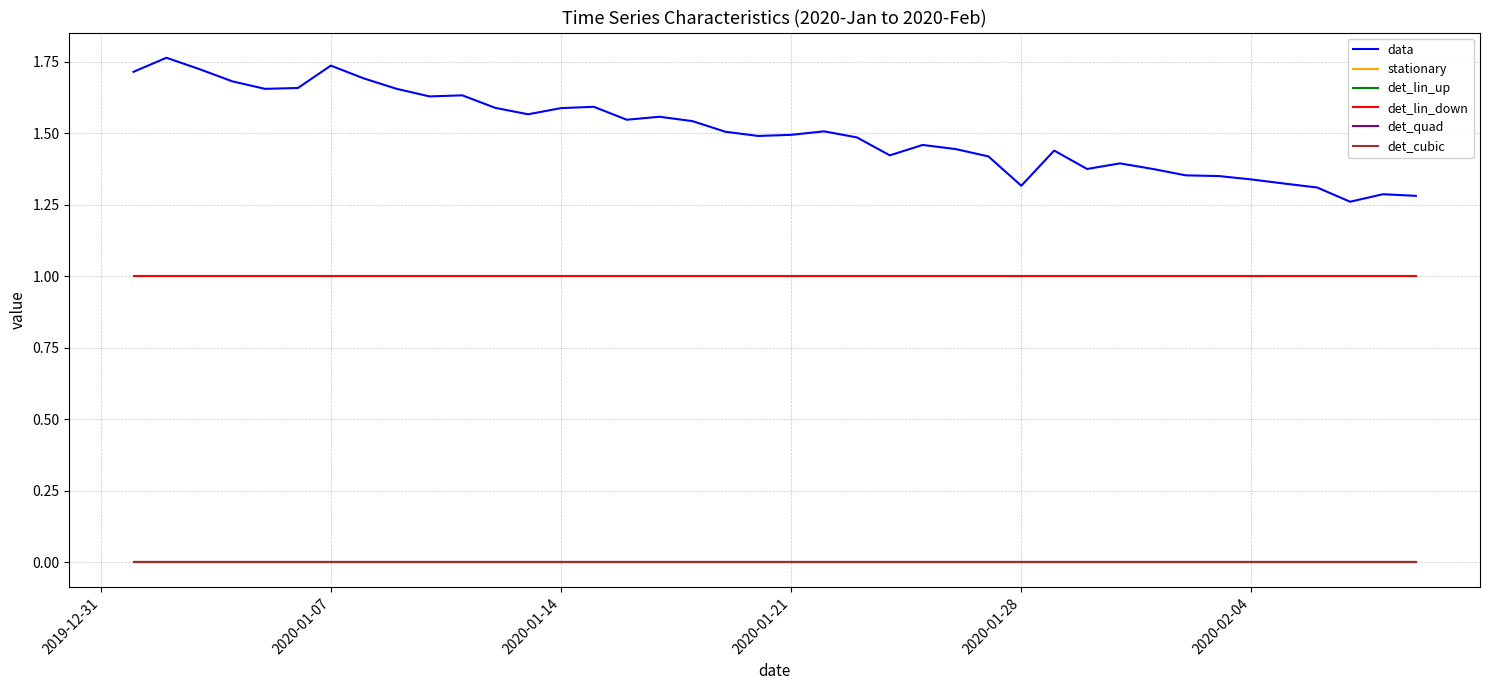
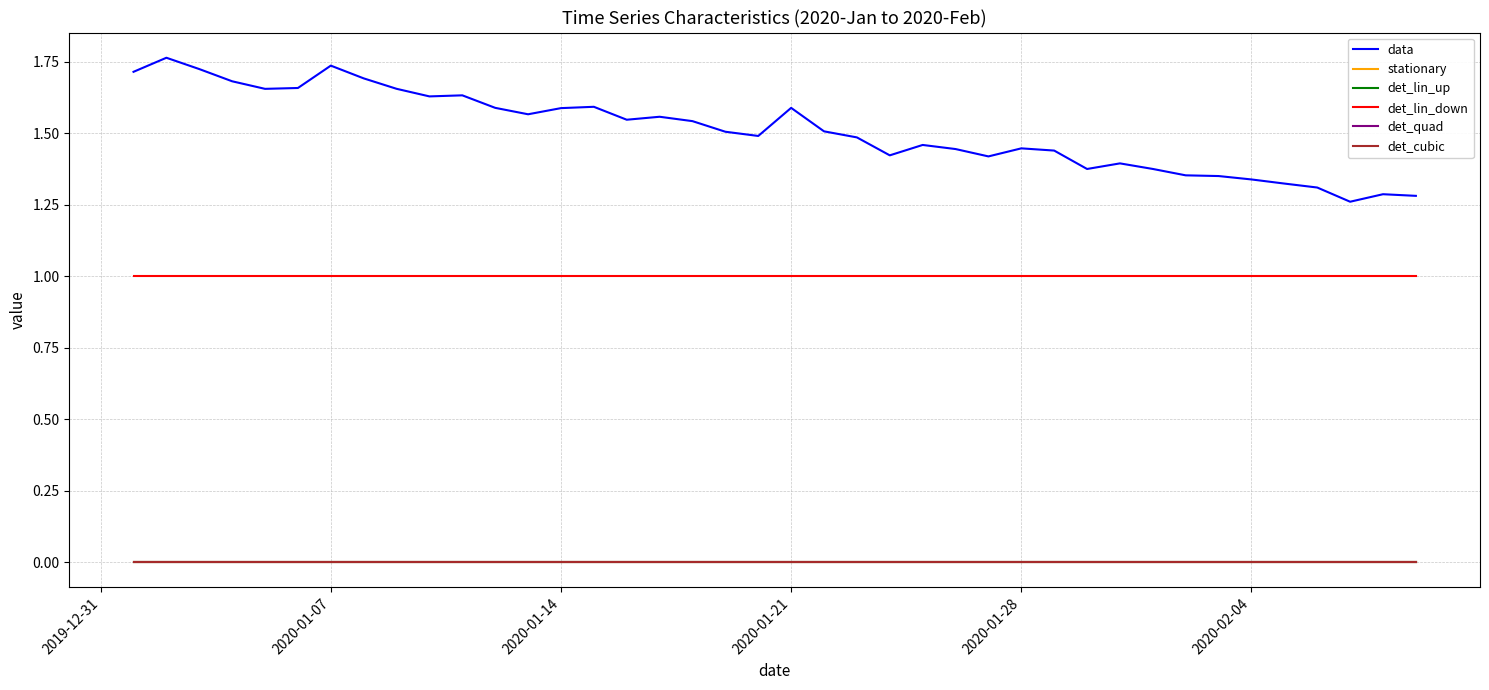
data, 2020-01-21: 1.49 -> 1.59
data, 2020-01-28: 1.32 -> 1.45
